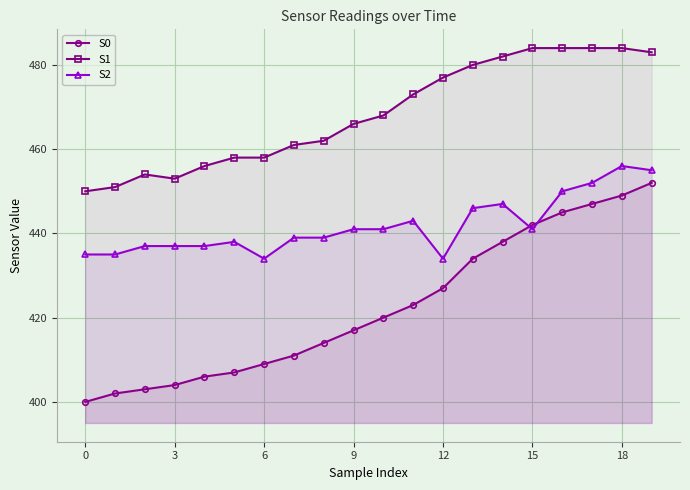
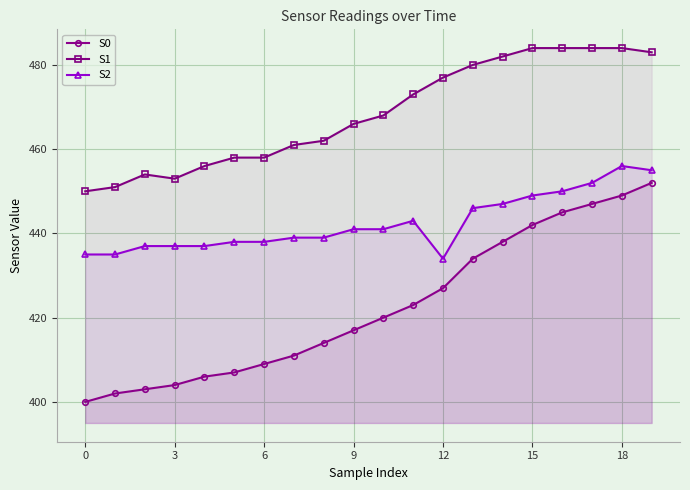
S2, 6: 434 -> 438
S2, 15: 441 -> 449
